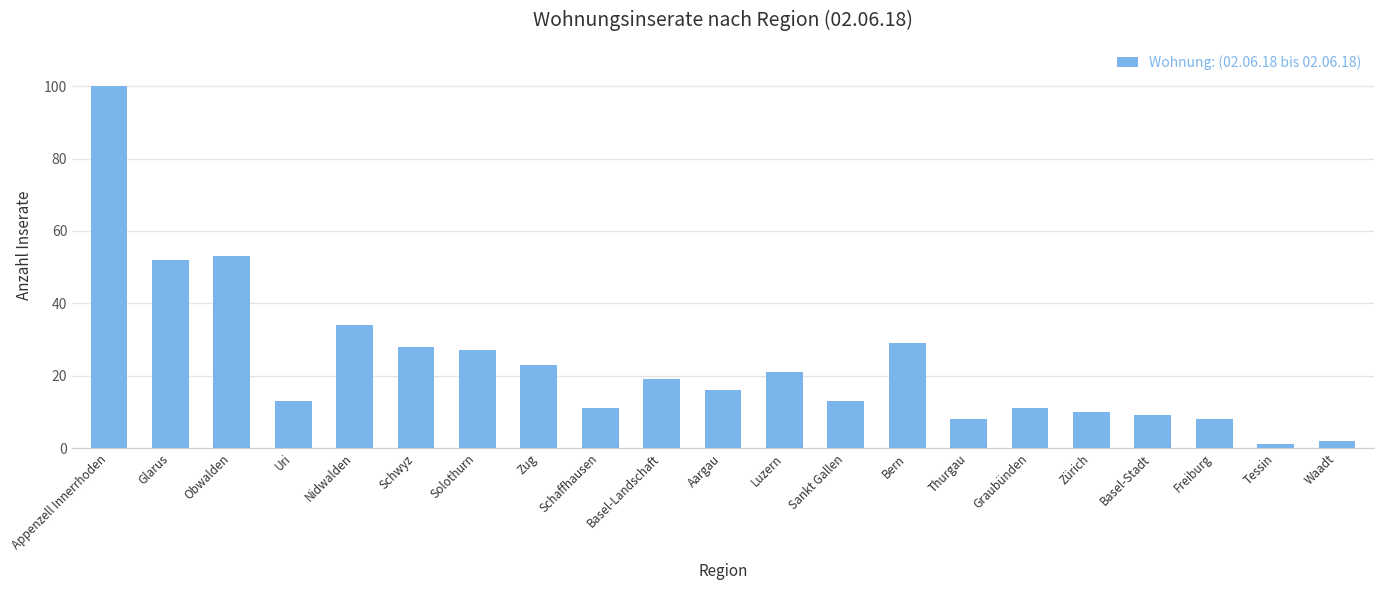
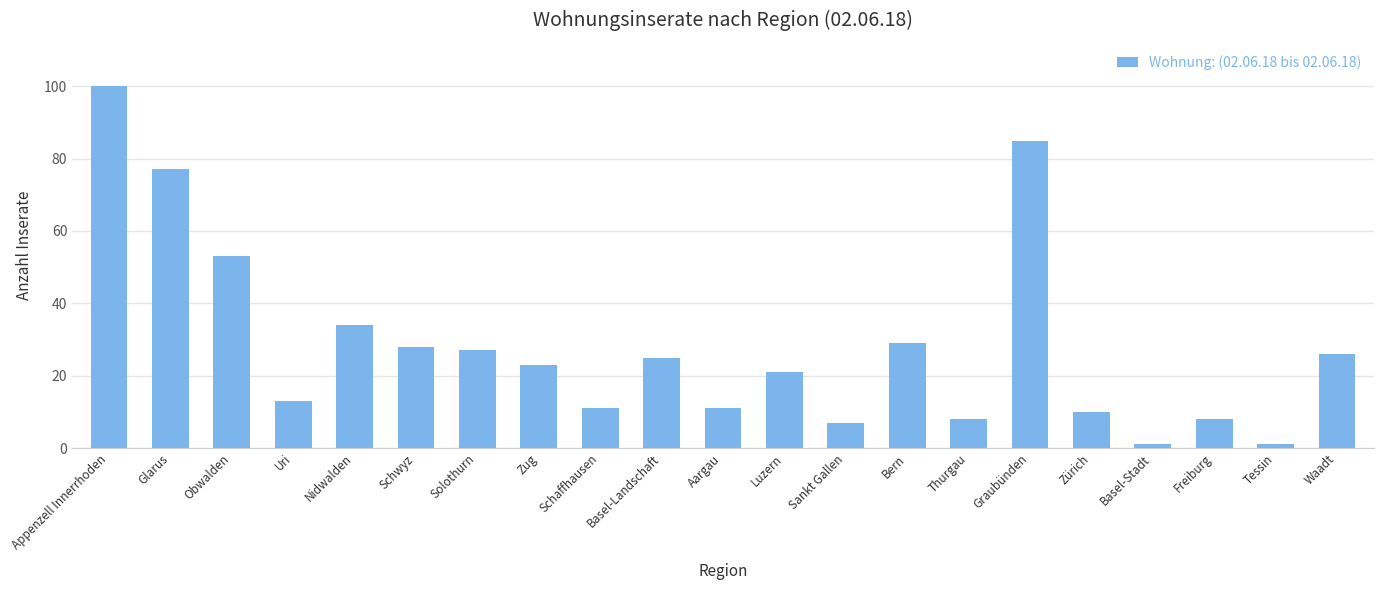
Glarus: 52 -> 77
Basel-Landschaft: 19 -> 25
Aargau: 16 -> 11
Sankt Gallen: 13 -> 7
Graubünden: 11 -> 85
Basel-Stadt: 9 -> 1
Waadt: 2 -> 26
